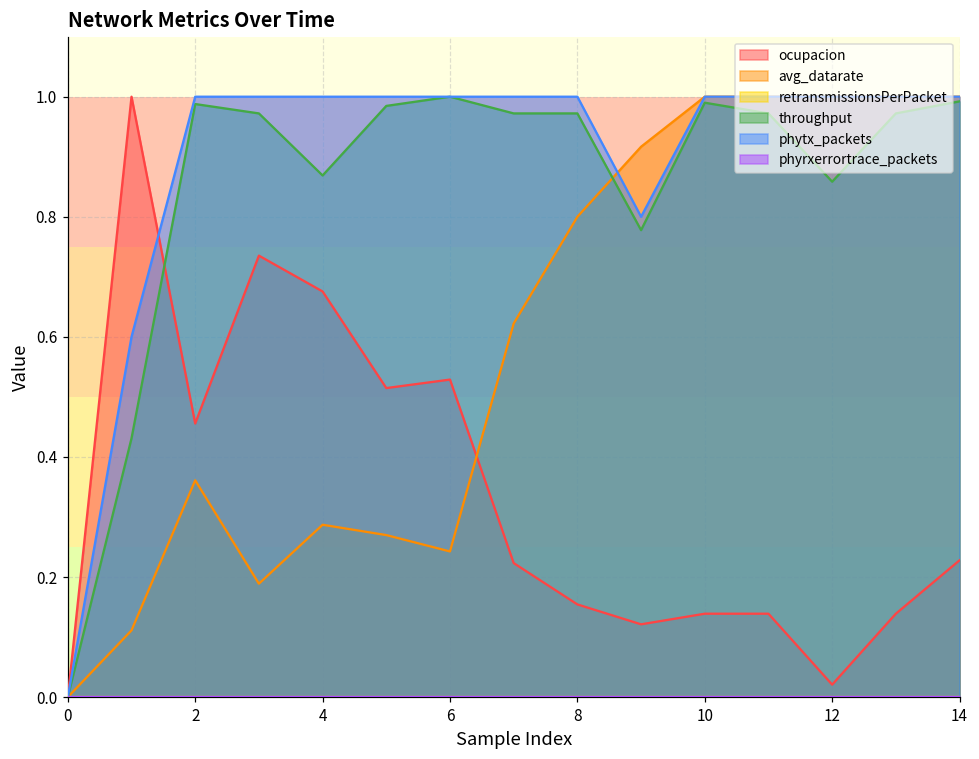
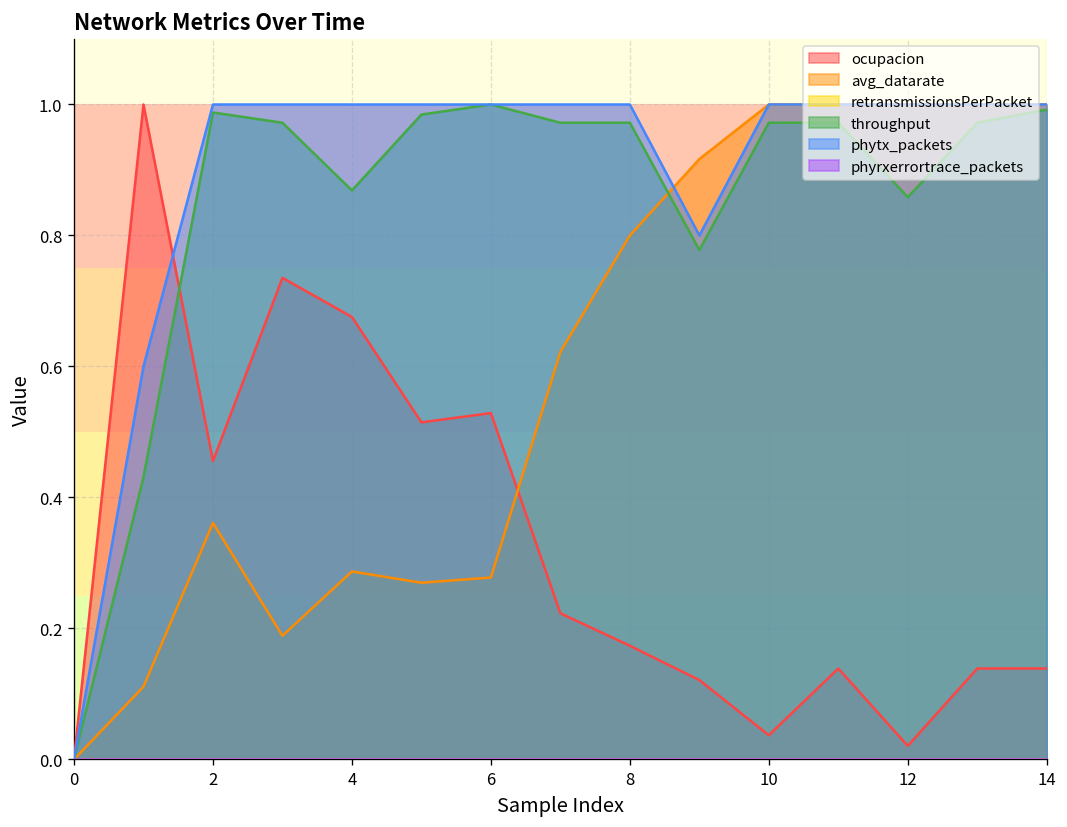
avg_datarate, 6: 0.24 -> 0.28
ocupacion, 8: 0.15 -> 0.17
ocupacion, 10: 0.14 -> 0.04
throughput, 10: 0.99 -> 0.97
ocupacion, 14: 0.23 -> 0.14
